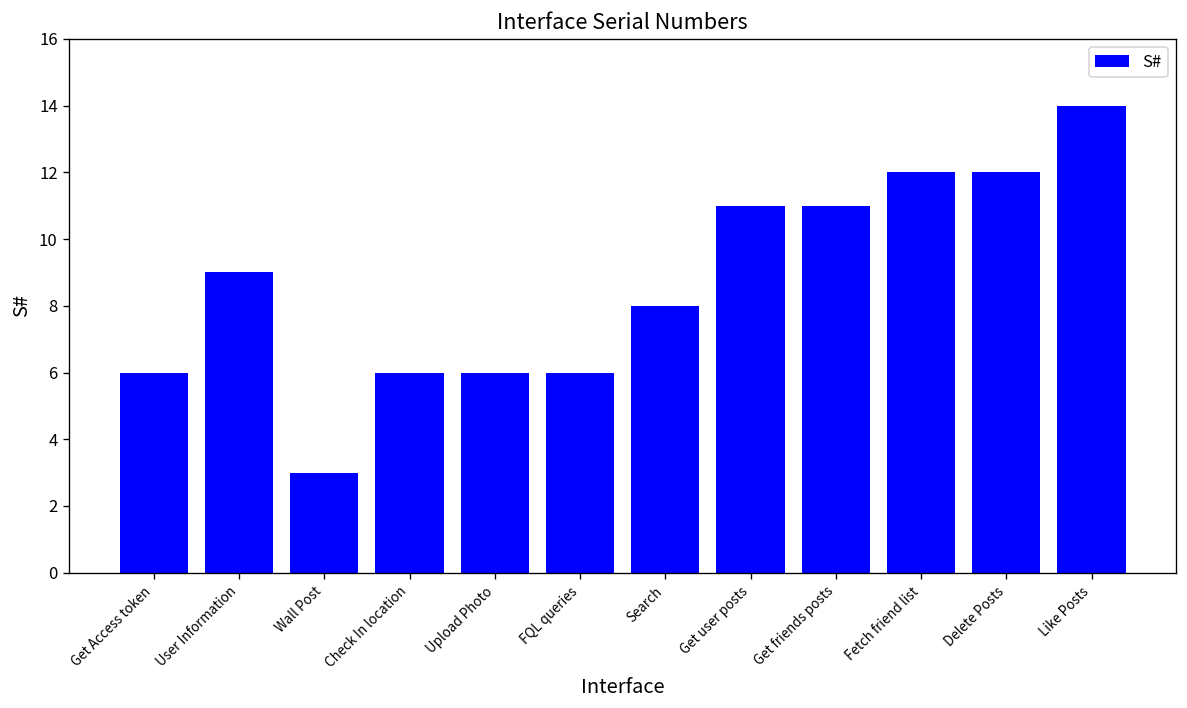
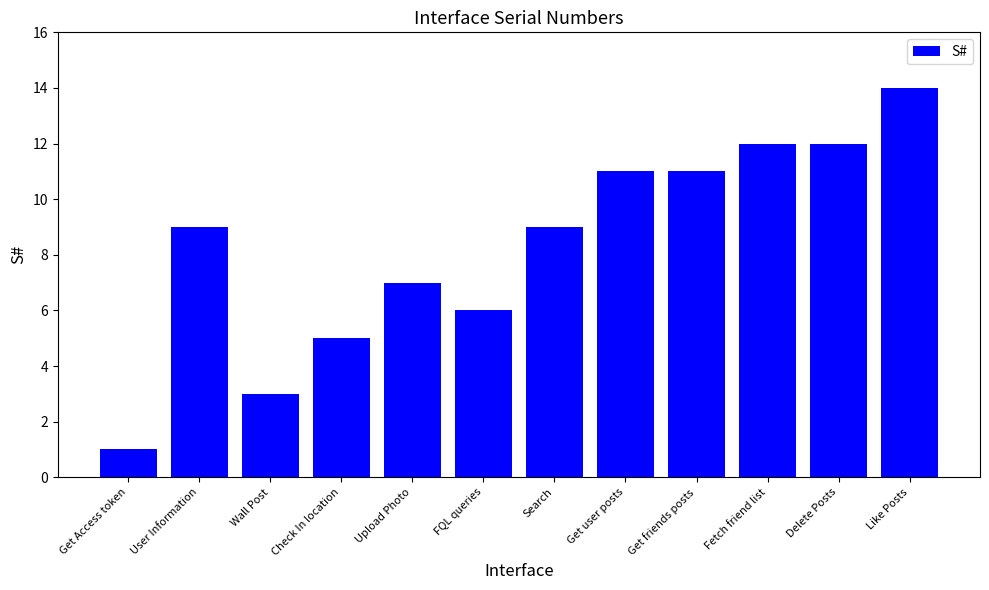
Get Access token: 6 -> 1
Check In location: 6 -> 5
Upload Photo: 6 -> 7
Search: 8 -> 9
